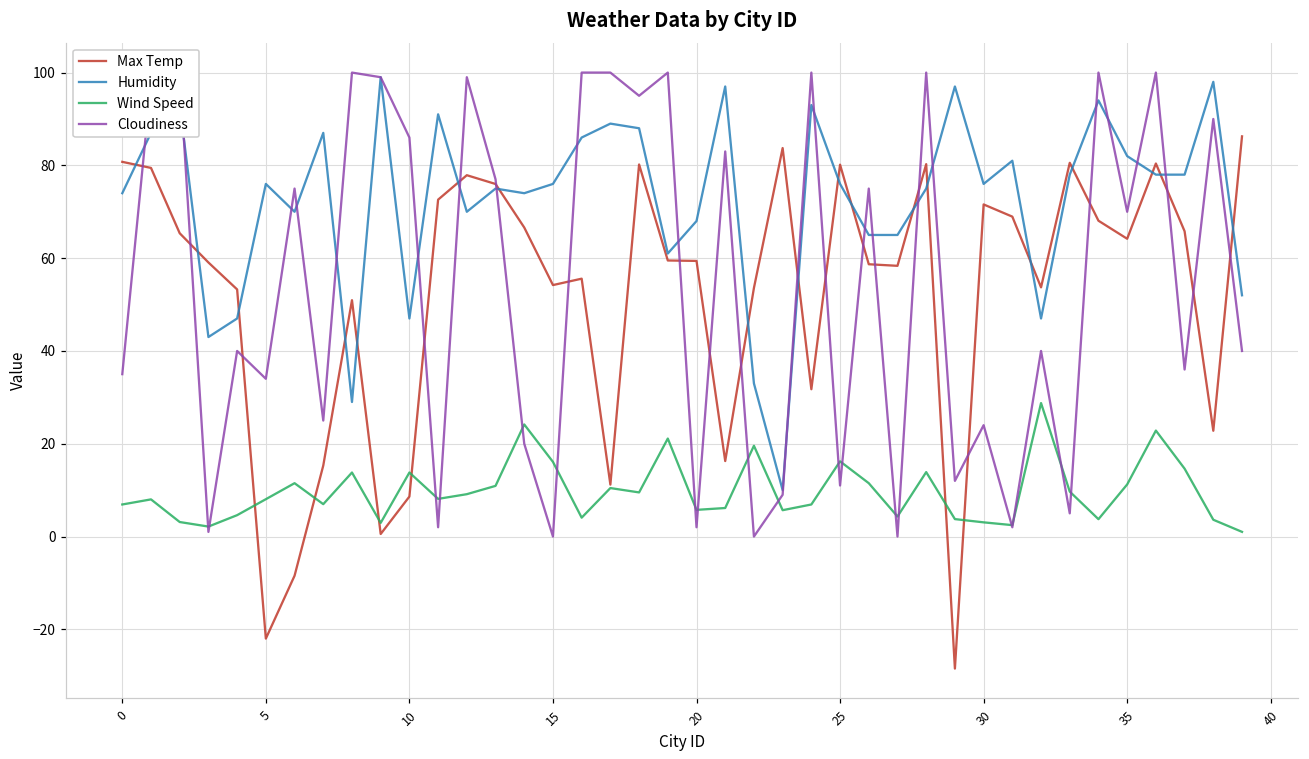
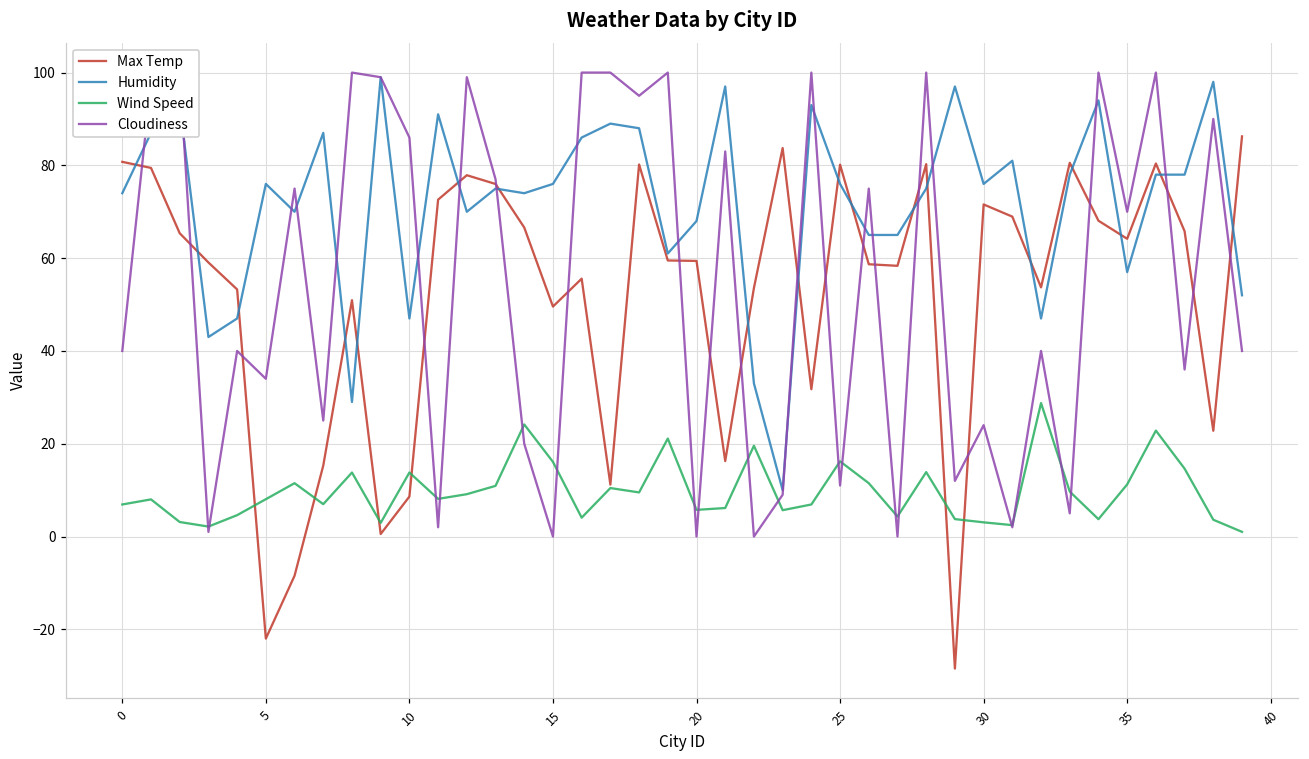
Cloudiness, 0: 35 -> 40
Max Temp, 15: 54 -> 50
Cloudiness, 20: 2 -> 0
Humidity, 35: 82 -> 57
